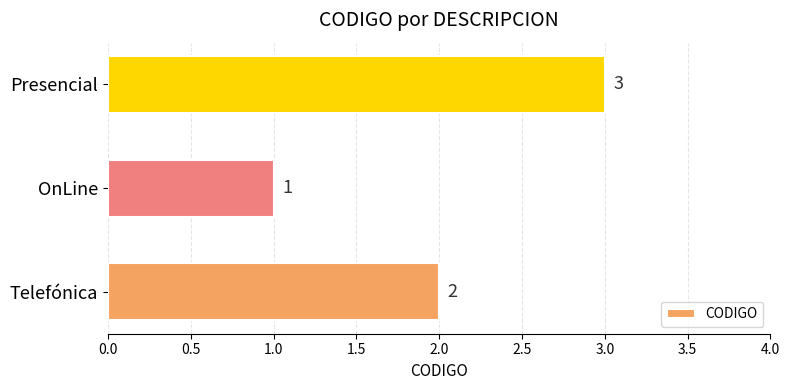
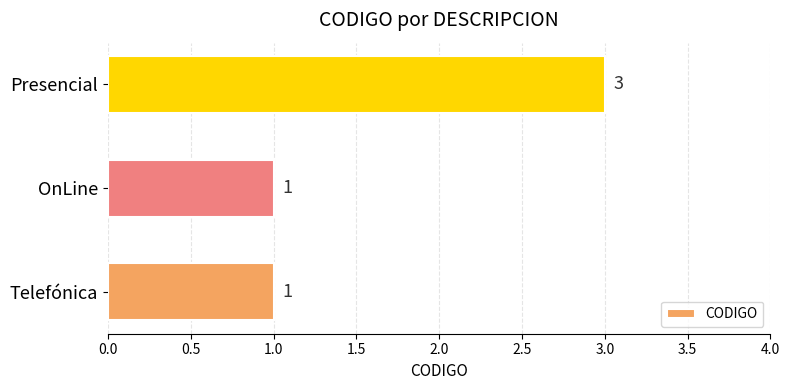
Telefónica: 2 -> 1
